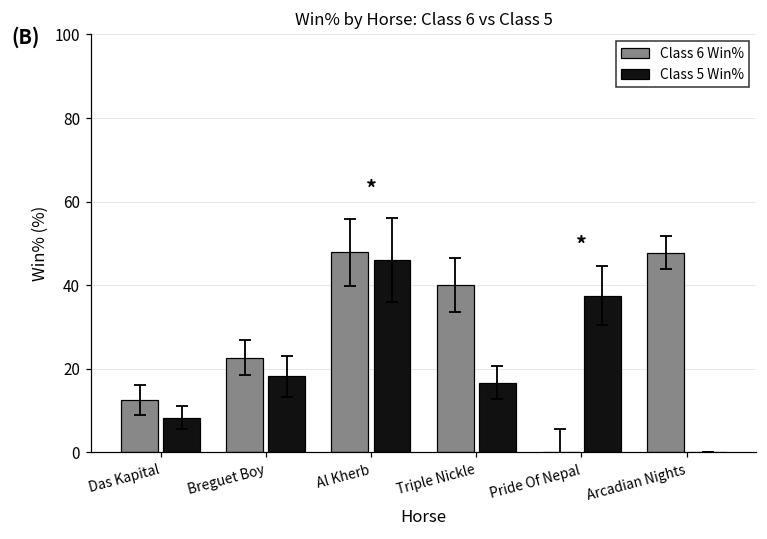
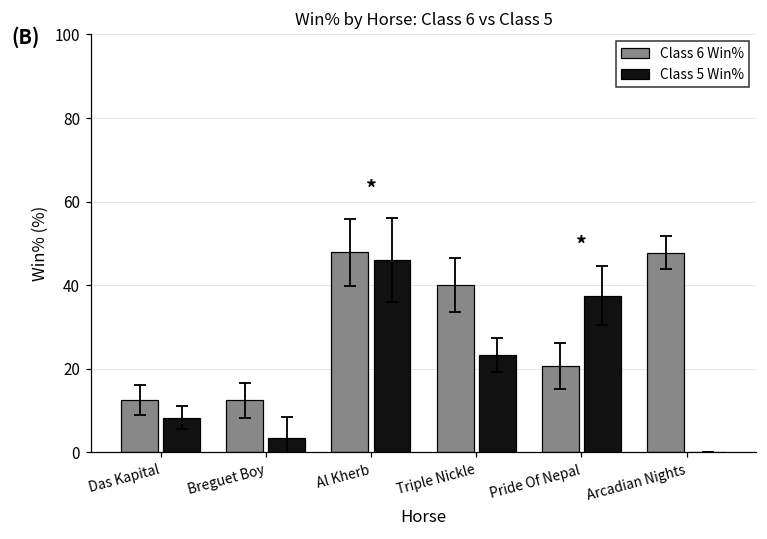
Class 6 Win%, Breguet Boy: 23 -> 13
Class 5 Win%, Breguet Boy: 18 -> 4
Class 5 Win%, Triple Nickle: 17 -> 23
Class 6 Win%, Pride Of Nepal: 0 -> 21
